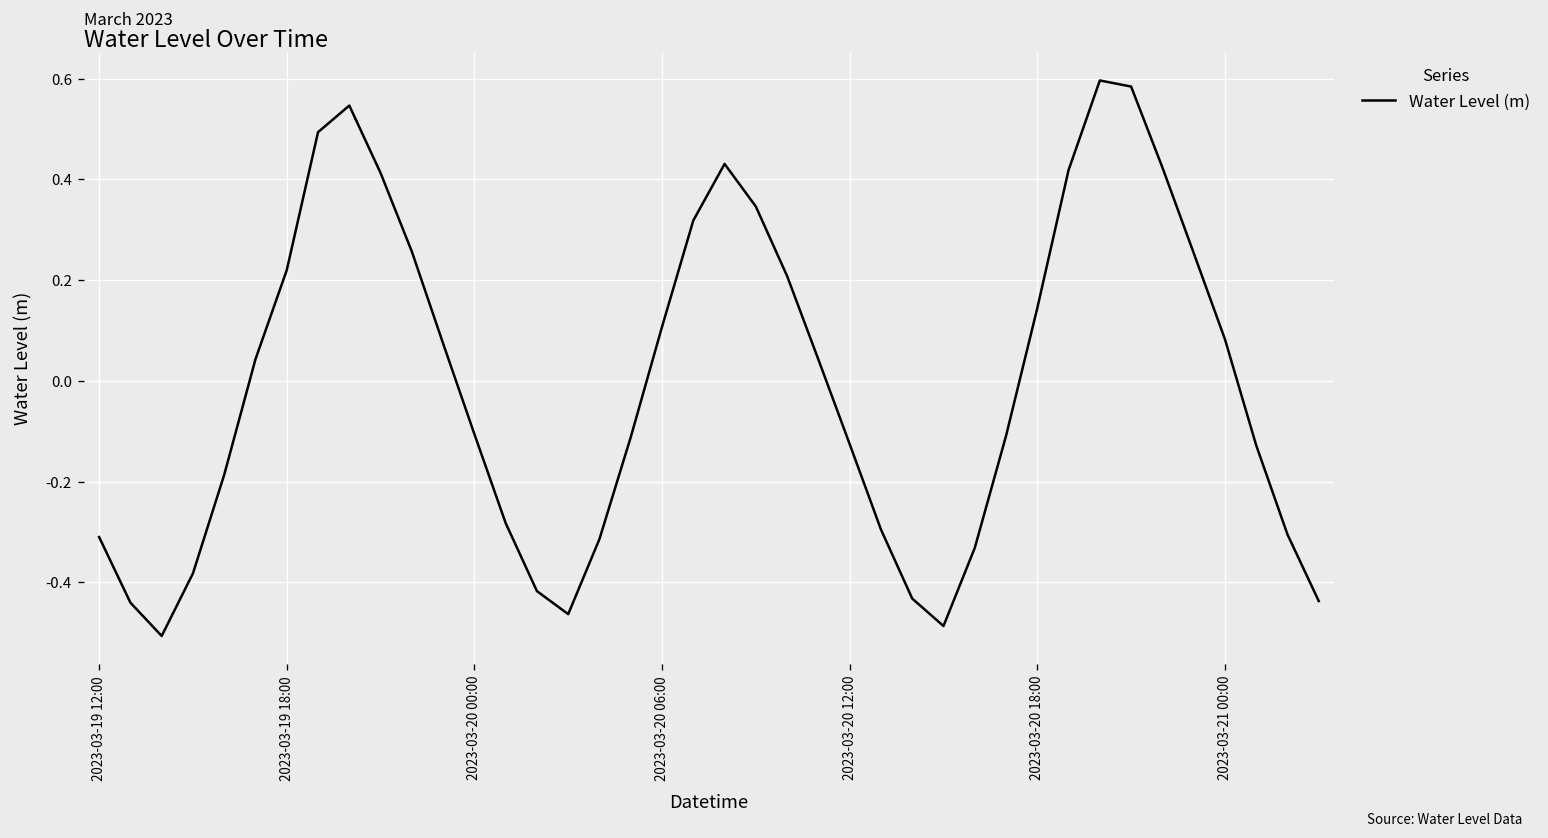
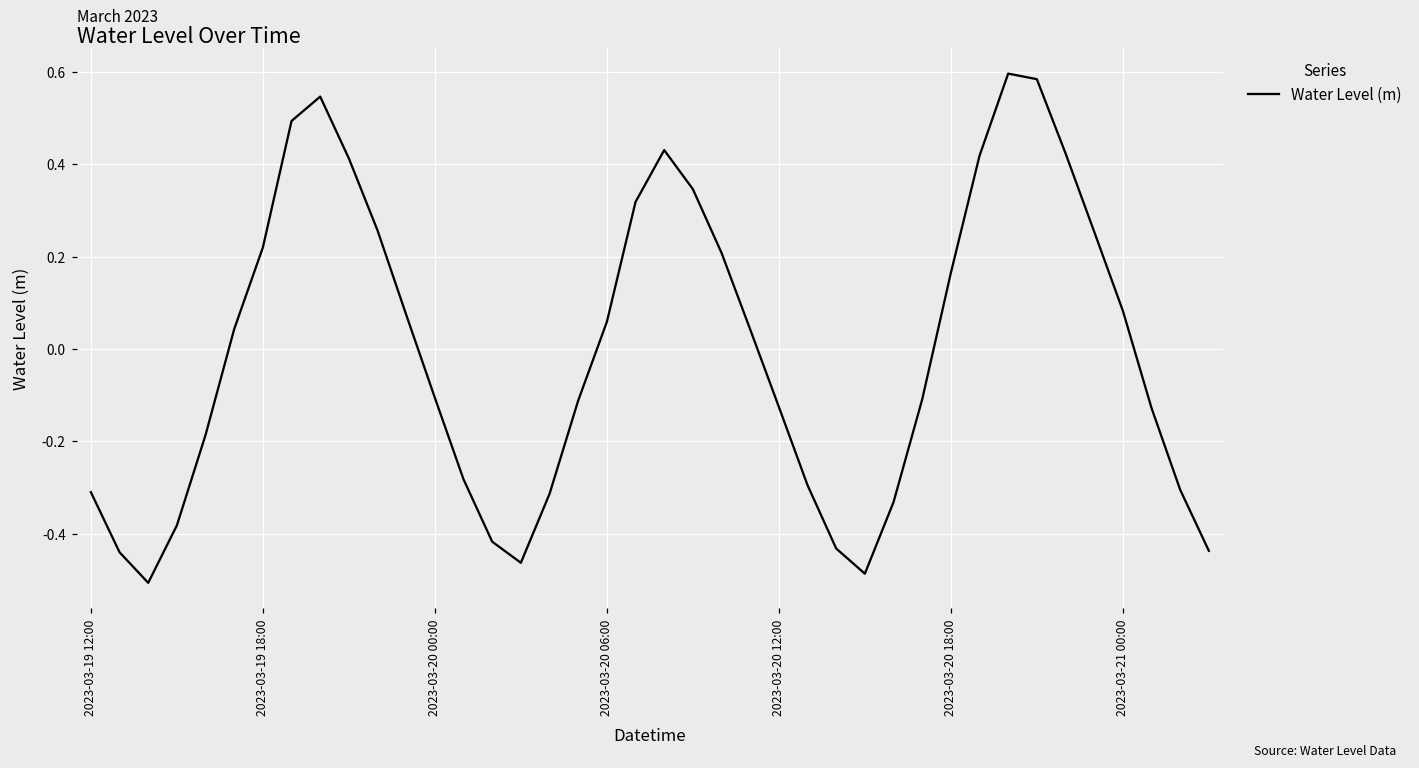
2023-03-20 06:00: 0.11 -> 0.06
2023-03-20 18:00: 0.14 -> 0.16
